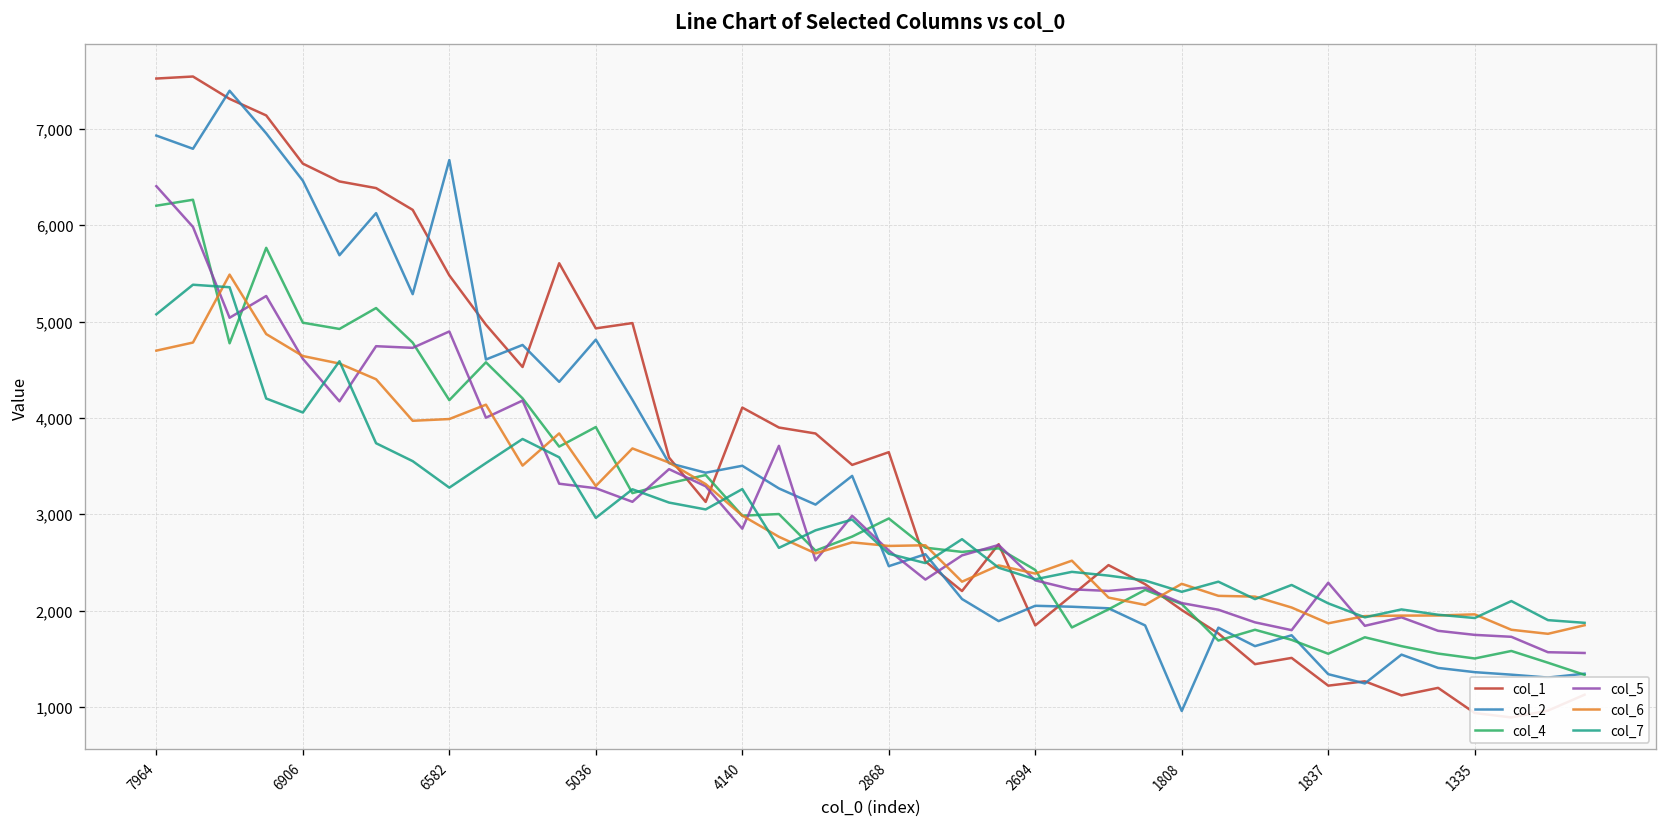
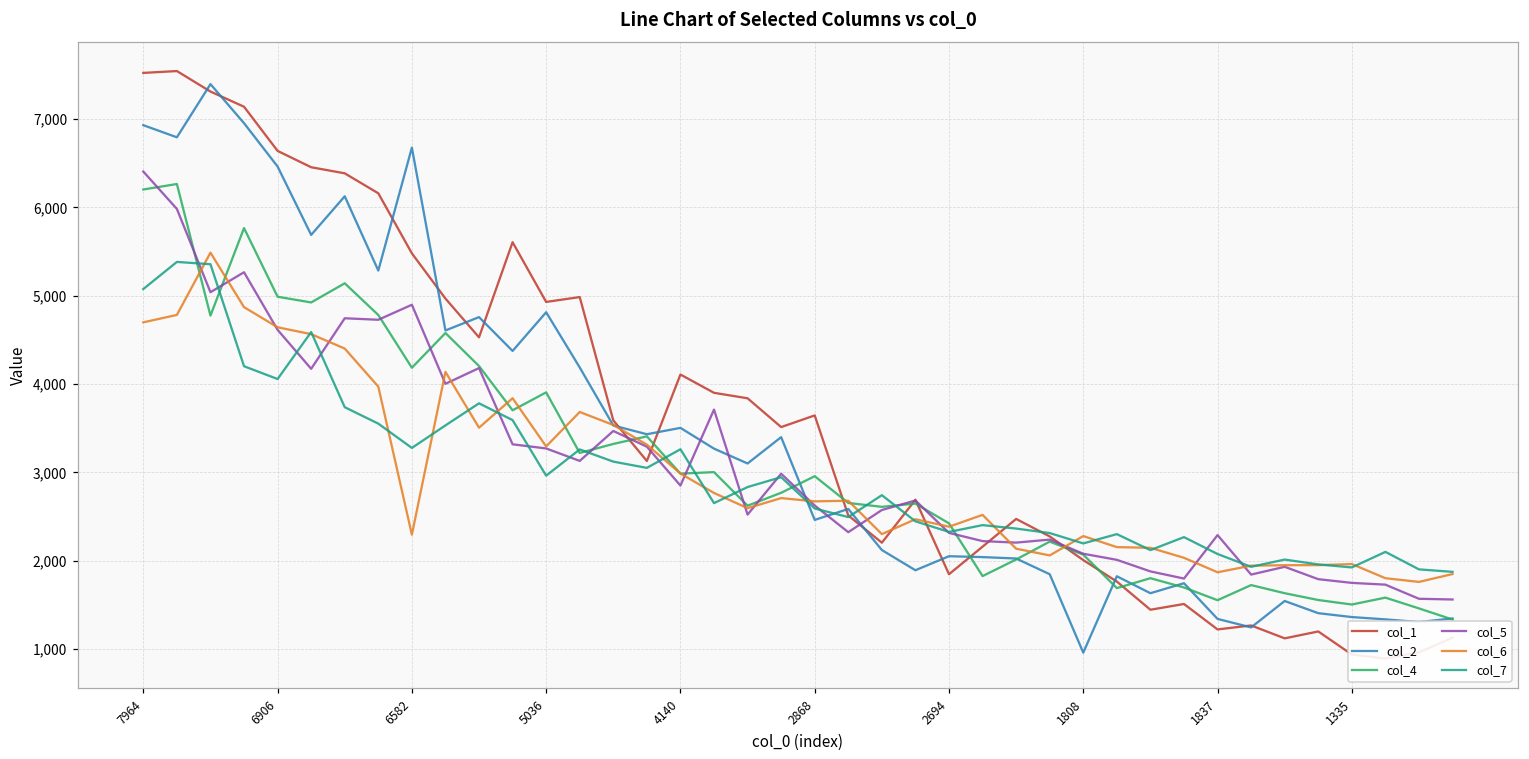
col_6, 6582: 4,000 -> 2,300
